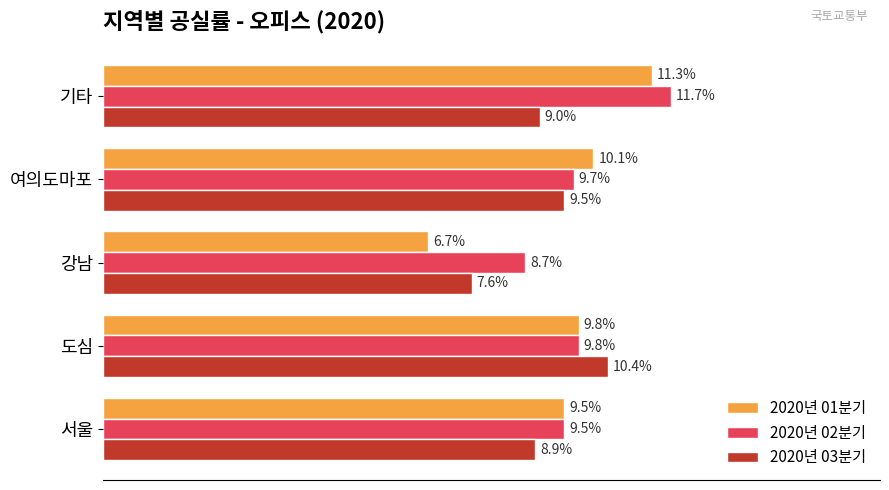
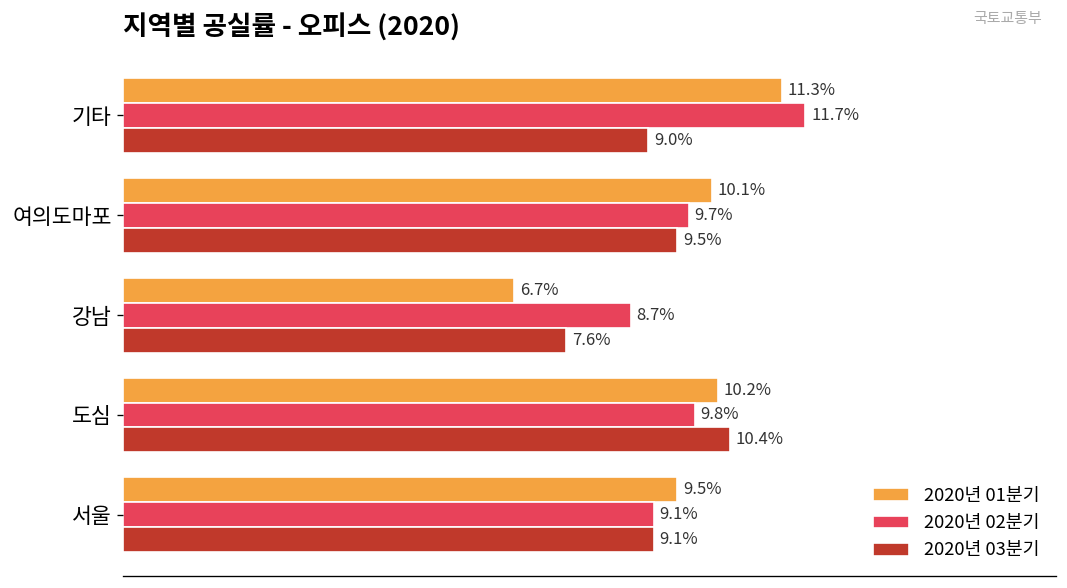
2020년 01분기, 도심: 9.8% -> 10.2%
2020년 02분기, 서울: 9.5% -> 9.1%
2020년 03분기, 서울: 8.9% -> 9.1%
